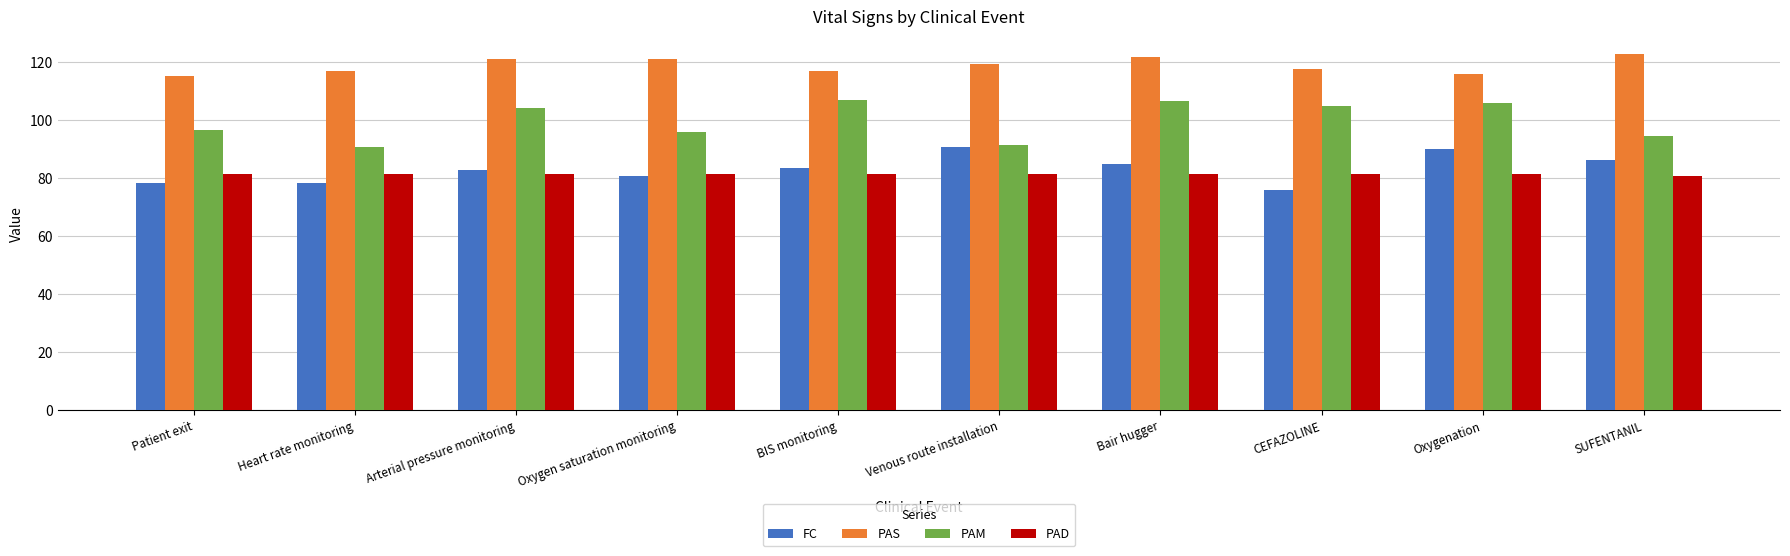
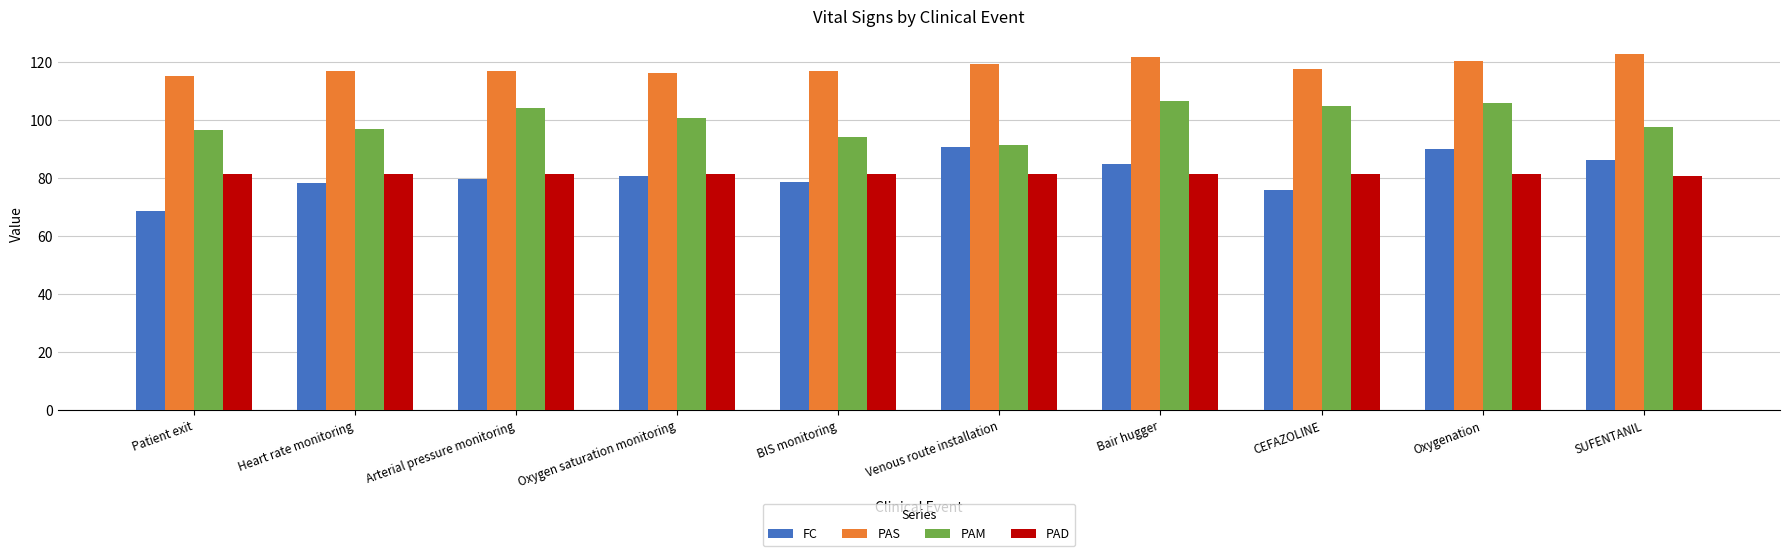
FC, Patient exit: 78 -> 69
PAM, Heart rate monitoring: 91 -> 97
FC, Arterial pressure monitoring: 83 -> 80
PAS, Arterial pressure monitoring: 121 -> 117
PAS, Oxygen saturation monitoring: 121 -> 116
PAM, Oxygen saturation monitoring: 96 -> 101
FC, BIS monitoring: 83 -> 79
PAM, BIS monitoring: 107 -> 94
PAS, Oxygenation: 116 -> 120
PAM, SUFENTANIL: 94 -> 98
